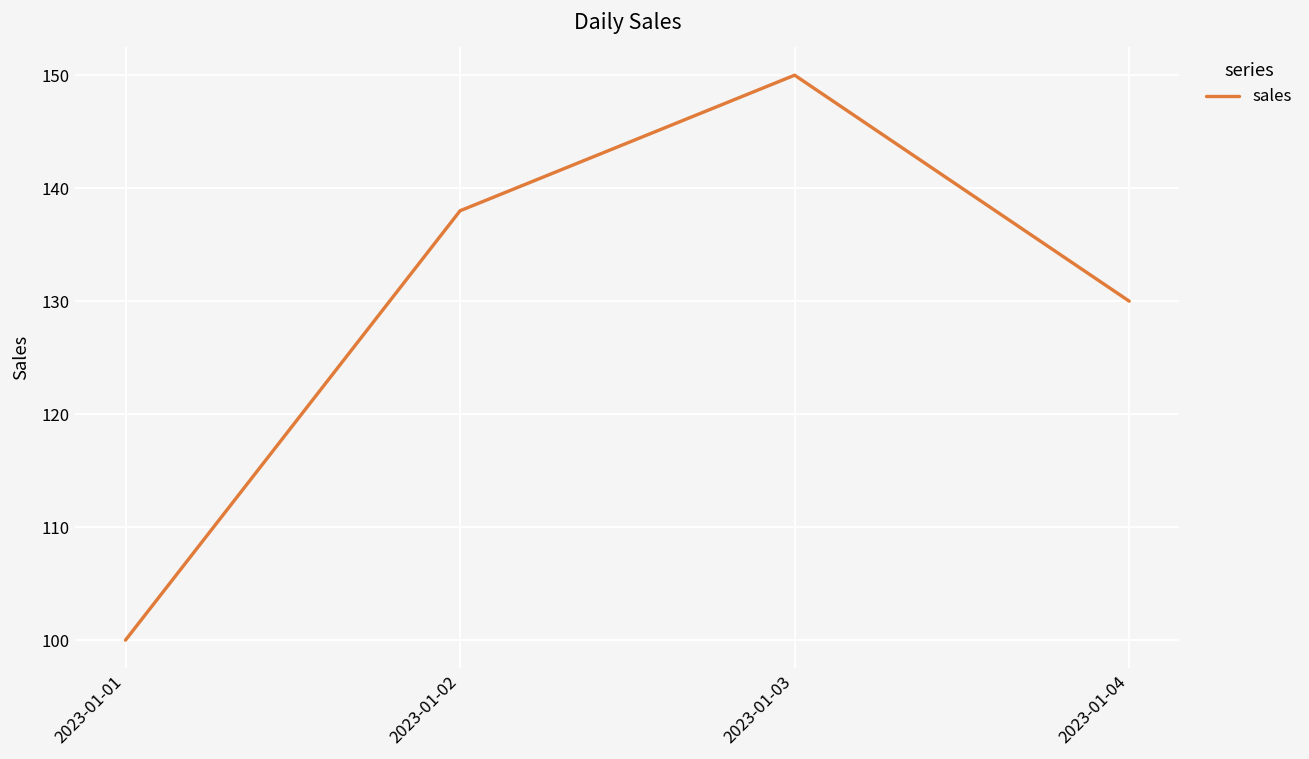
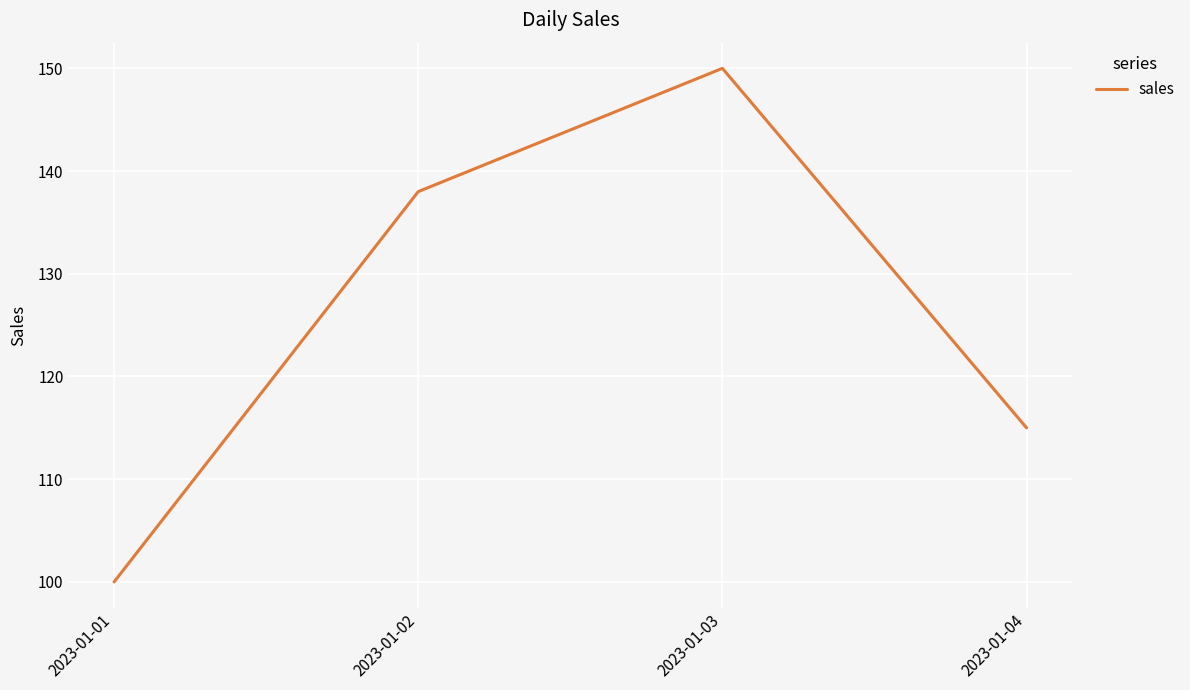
2023-01-04: 130 -> 115
